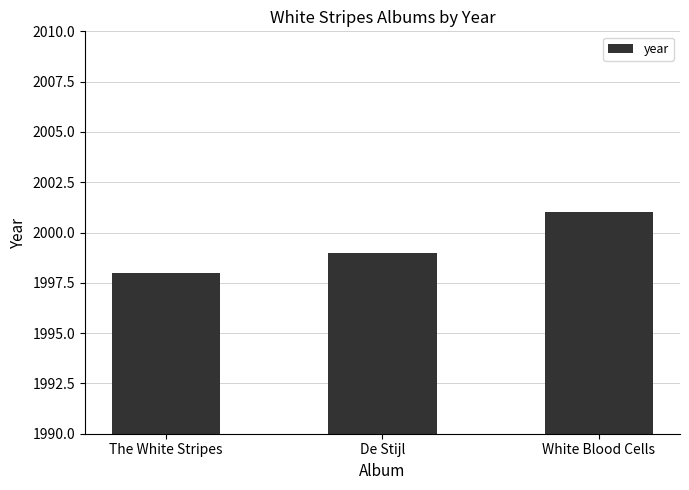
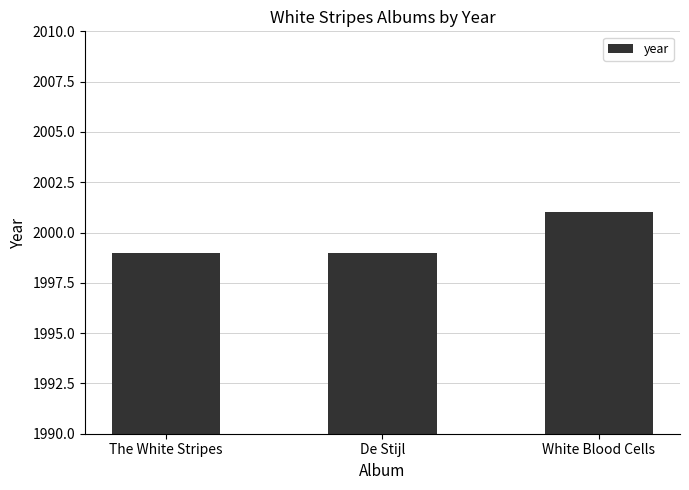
The White Stripes: 1998 -> 1999
